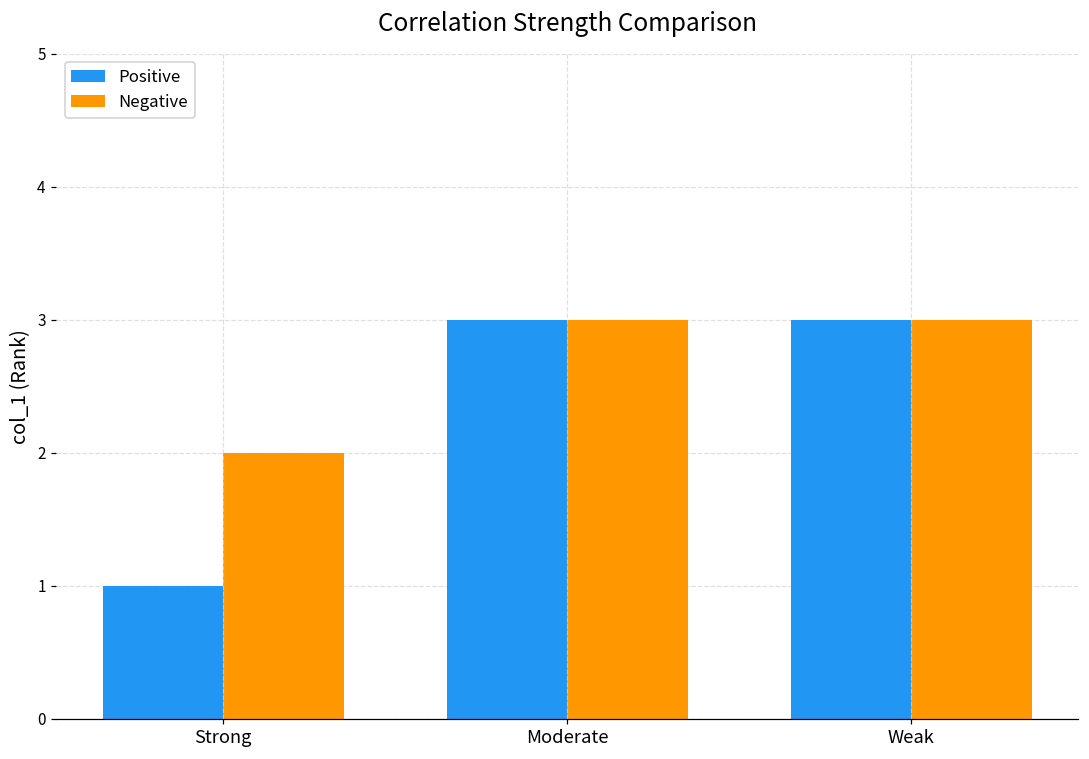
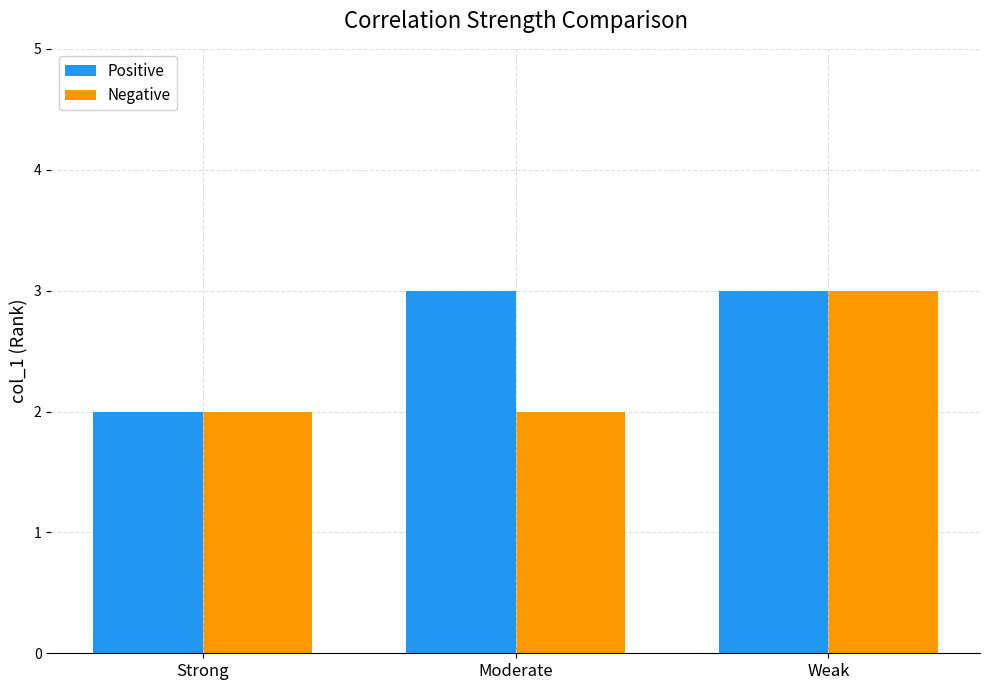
Positive, Strong: 1 -> 2
Negative, Moderate: 3 -> 2
